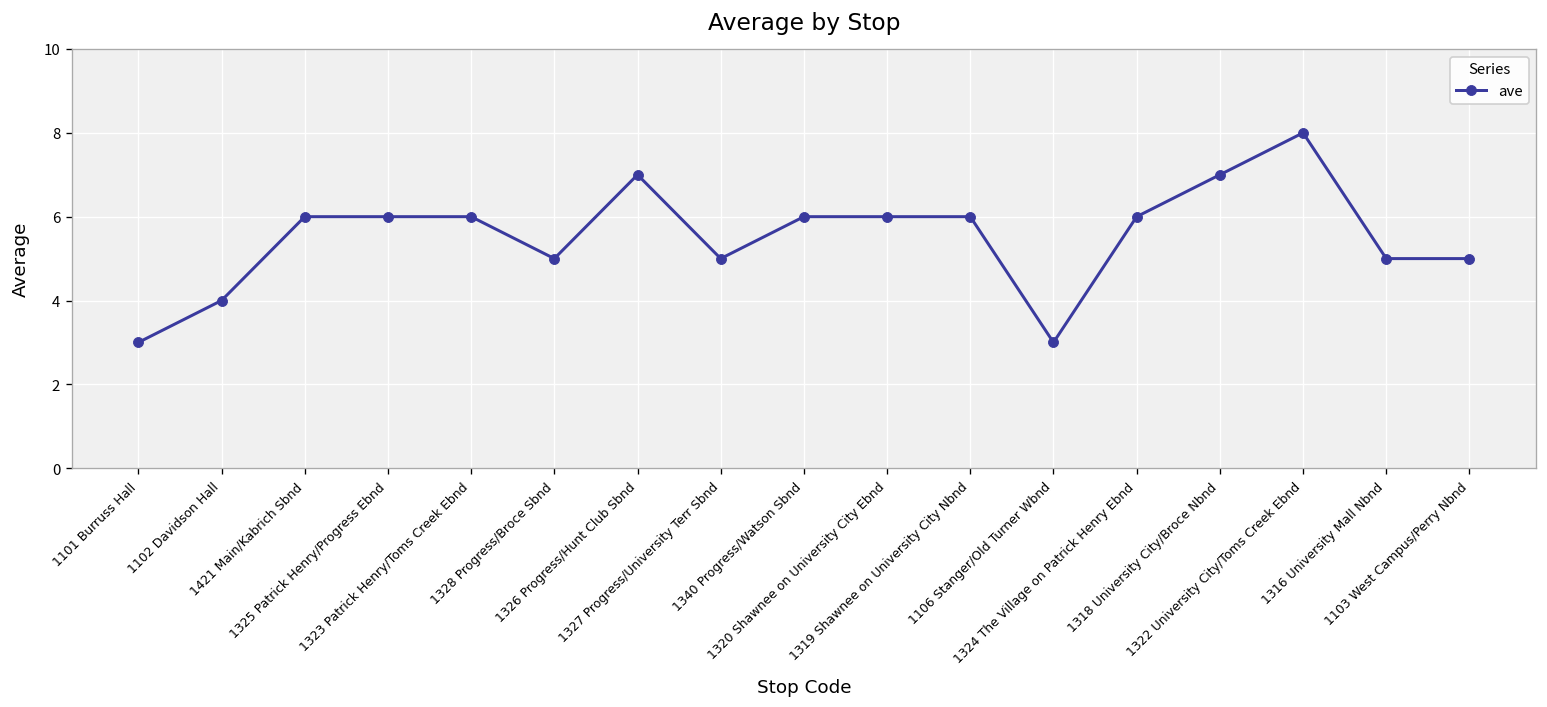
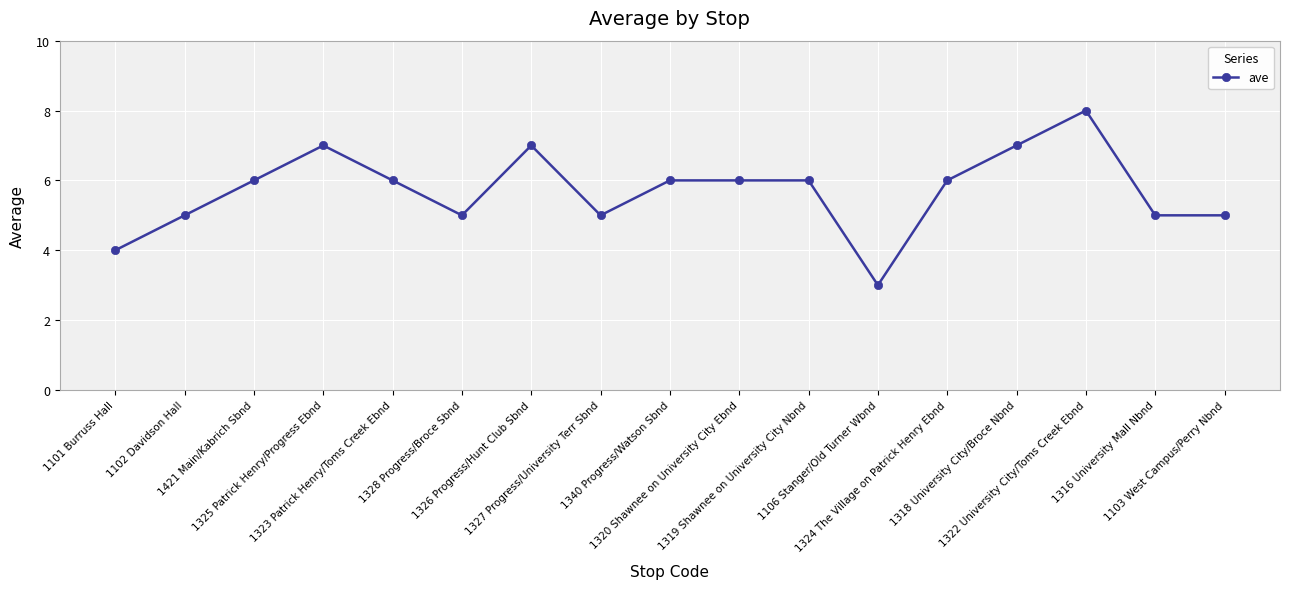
1101 Burruss Hall: 3 -> 4
1102 Davidson Hall: 4 -> 5
1325 Patrick Henry/Progress Ebnd: 6 -> 7
